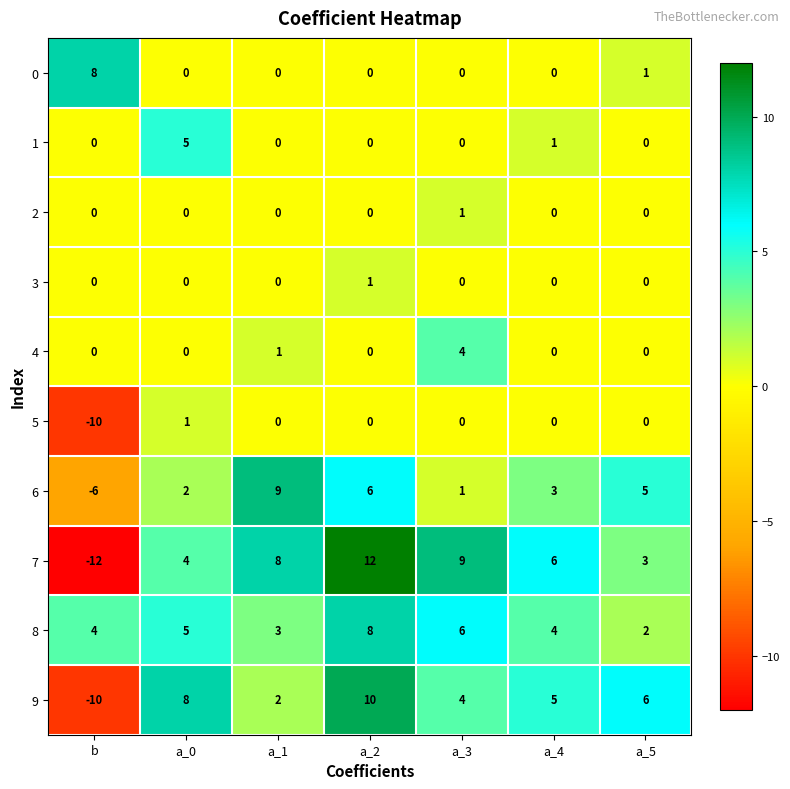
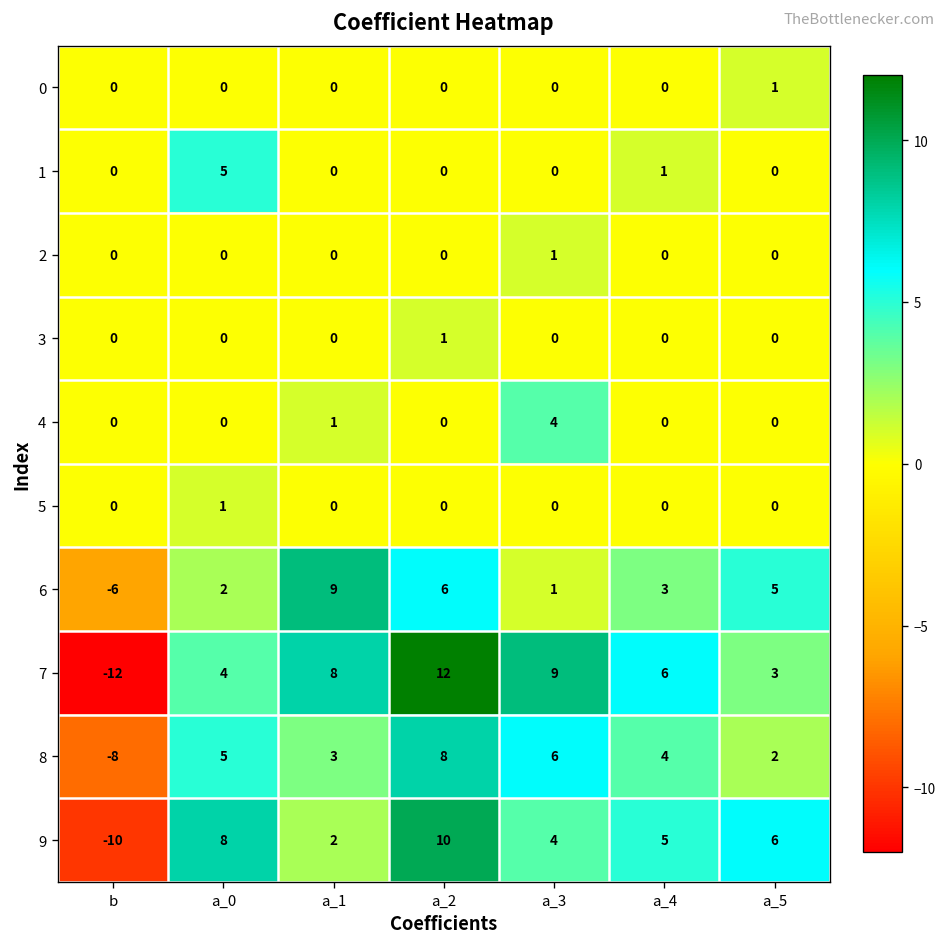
0, b: 8 -> 0
5, b: -10 -> 0
8, b: 4 -> -8
